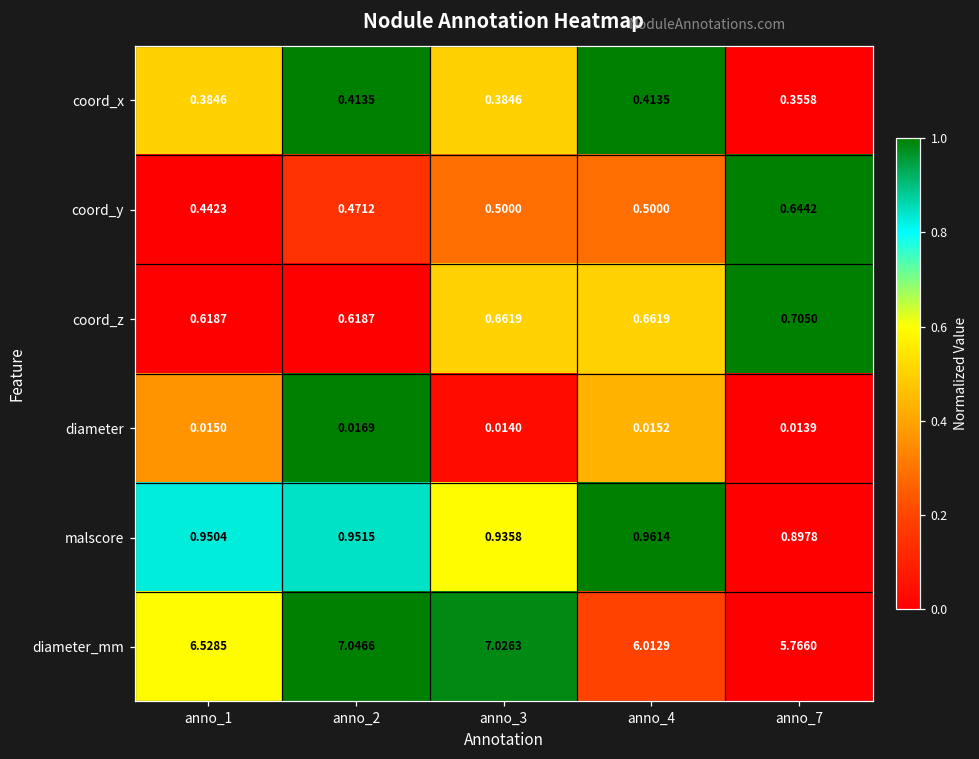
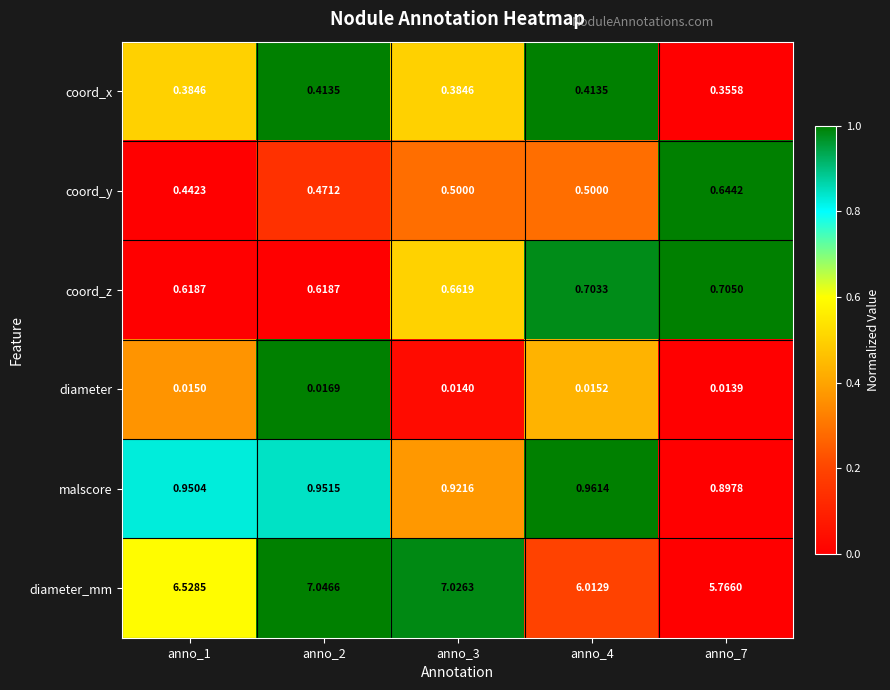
coord_z, anno_4: 0.6619 -> 0.7033
malscore, anno_3: 0.9358 -> 0.9216
